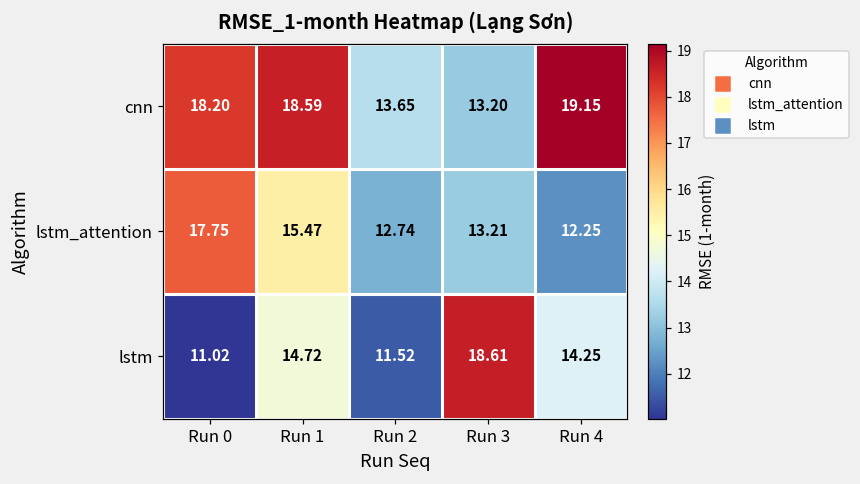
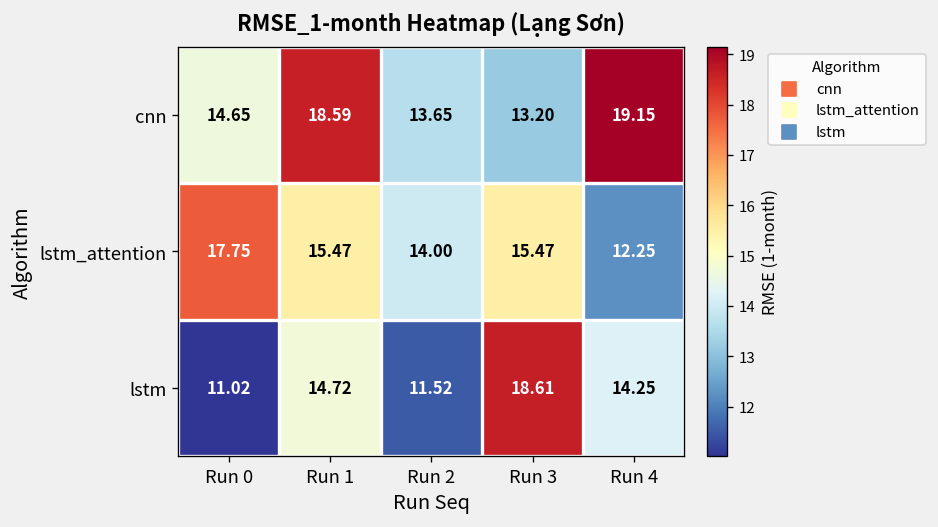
cnn, Run 0: 18.20 -> 14.65
lstm_attention, Run 2: 12.74 -> 14.00
lstm_attention, Run 3: 13.21 -> 15.47
